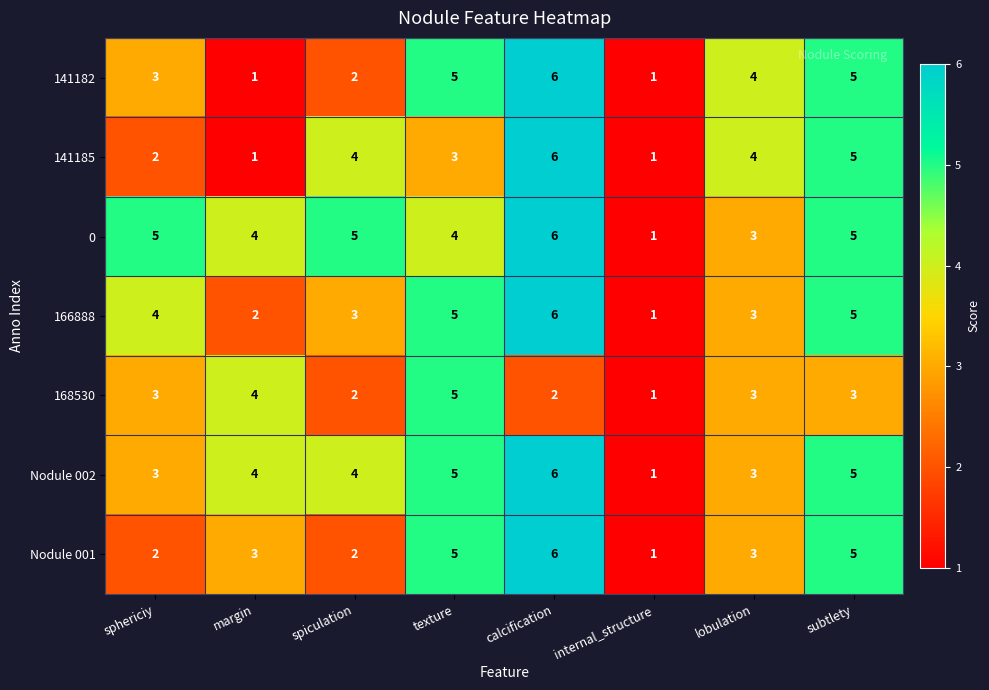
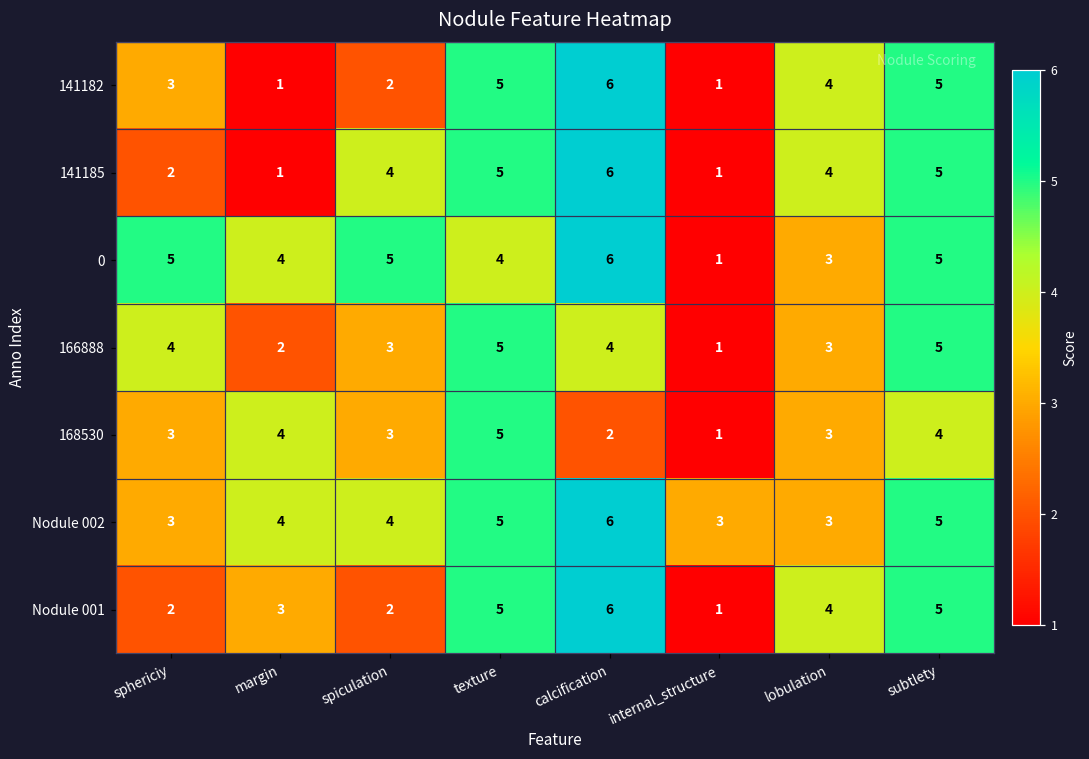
141185, texture: 3 -> 5
166888, calcification: 6 -> 4
168530, spiculation: 2 -> 3
168530, subtlety: 3 -> 4
Nodule 002, internal_structure: 1 -> 3
Nodule 001, lobulation: 3 -> 4
